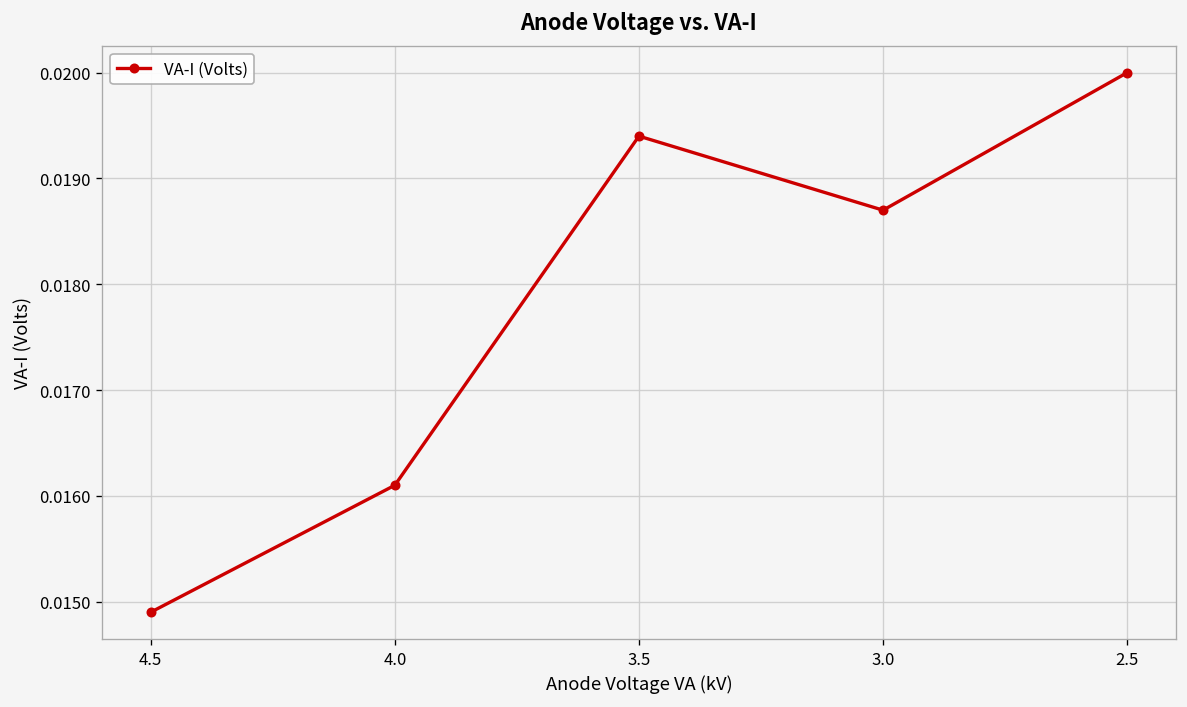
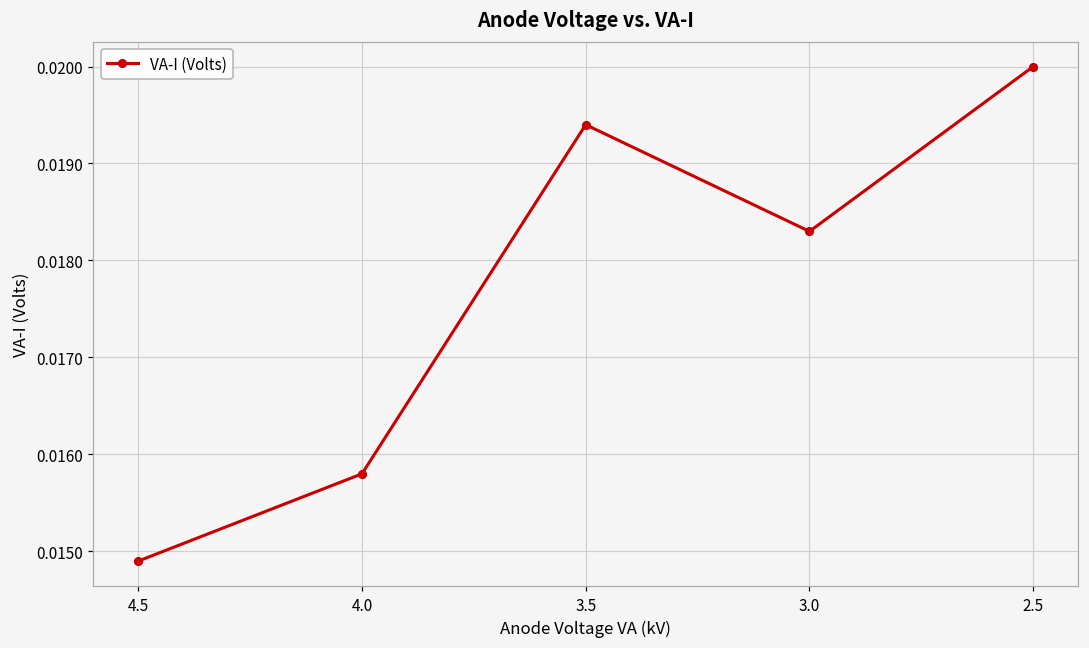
4.0: 0.0161 -> 0.0158
3.0: 0.0187 -> 0.0183
